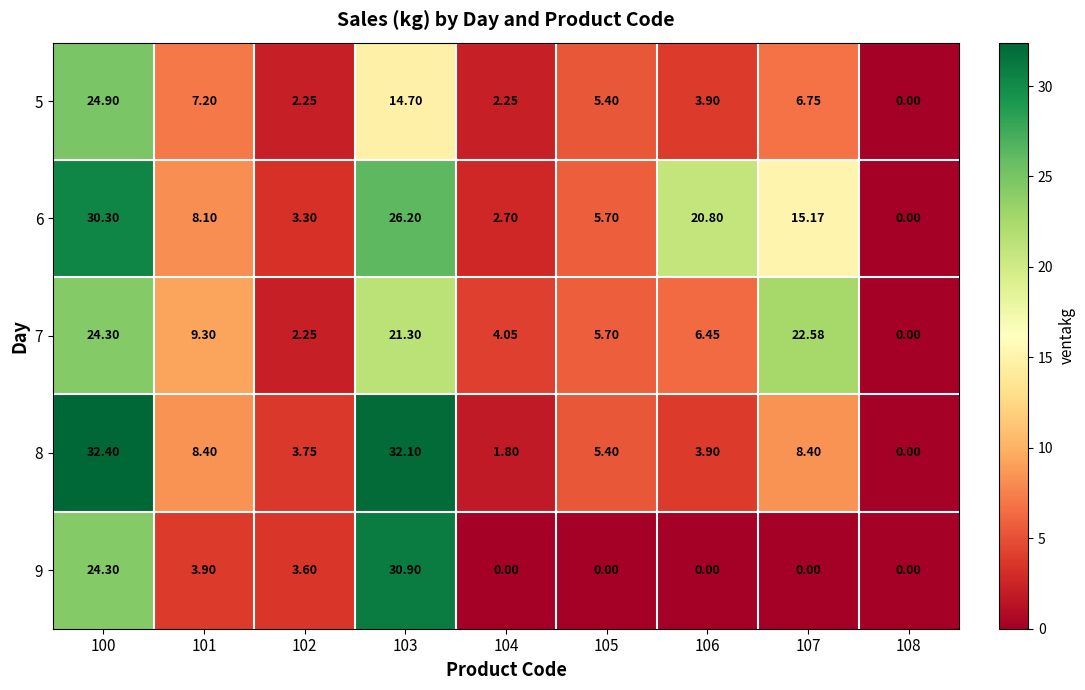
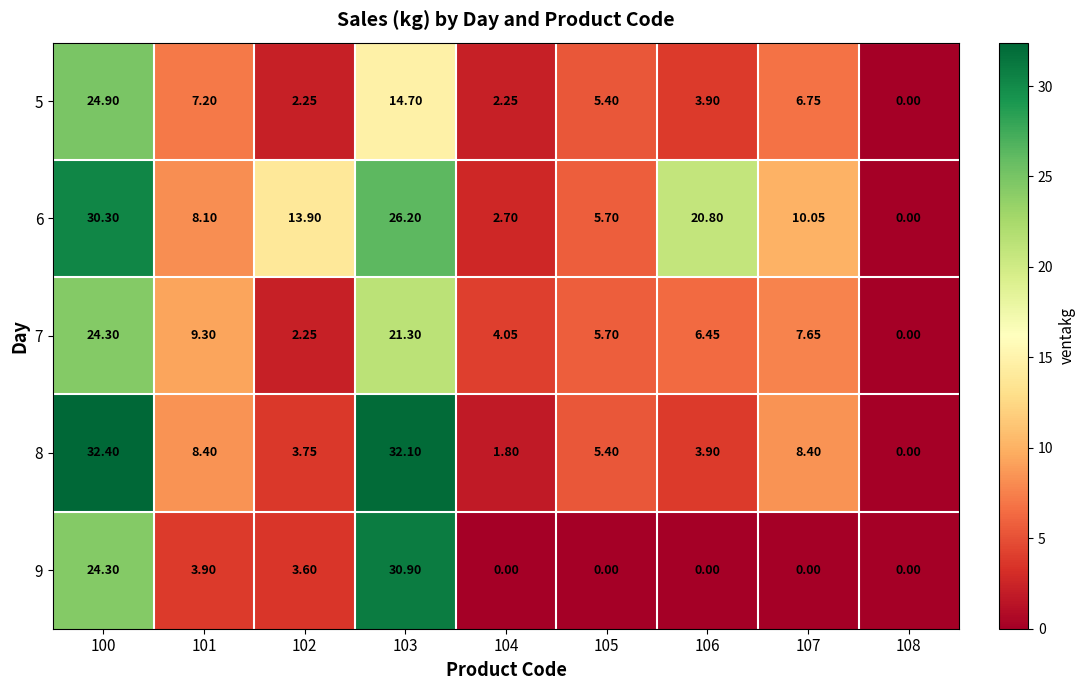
6, 102: 3.30 -> 13.90
6, 107: 15.17 -> 10.05
7, 107: 22.58 -> 7.65
